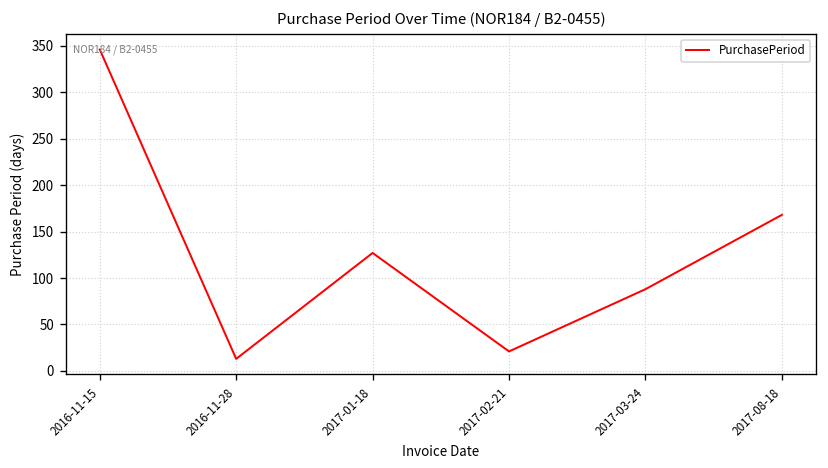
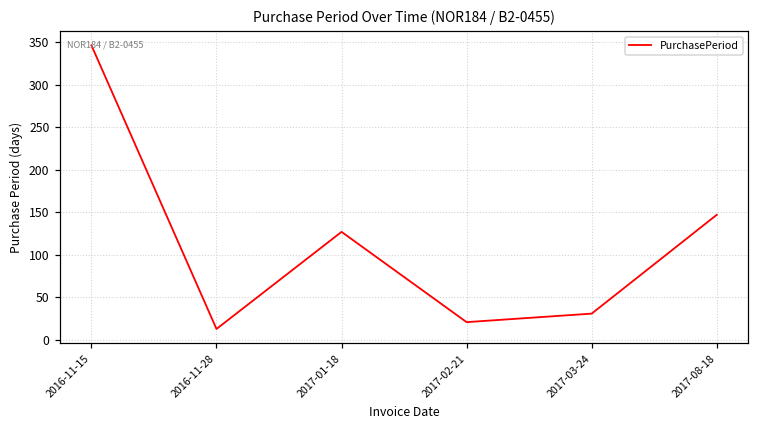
2017-03-24: 90 -> 30
2017-08-18: 170 -> 150
